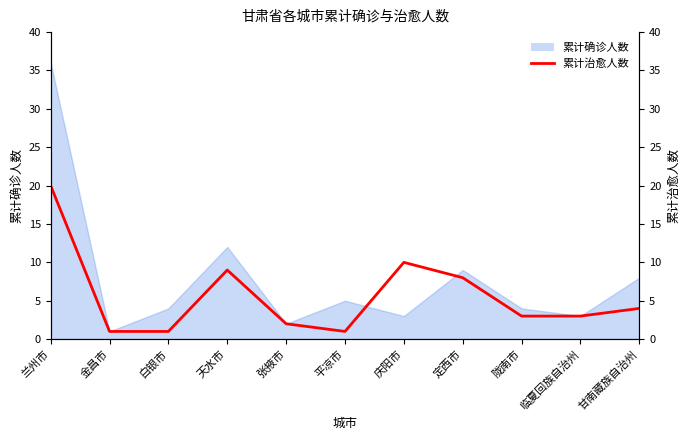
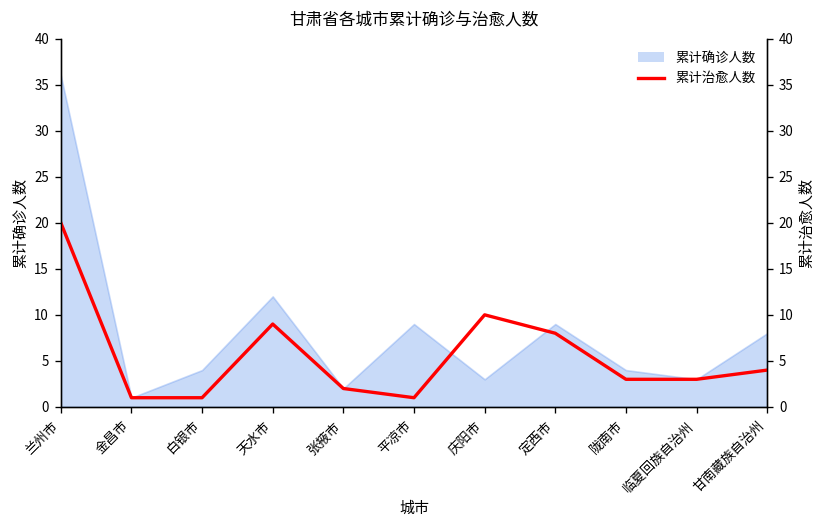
累计确诊人数, 平凉市: 5 -> 9
